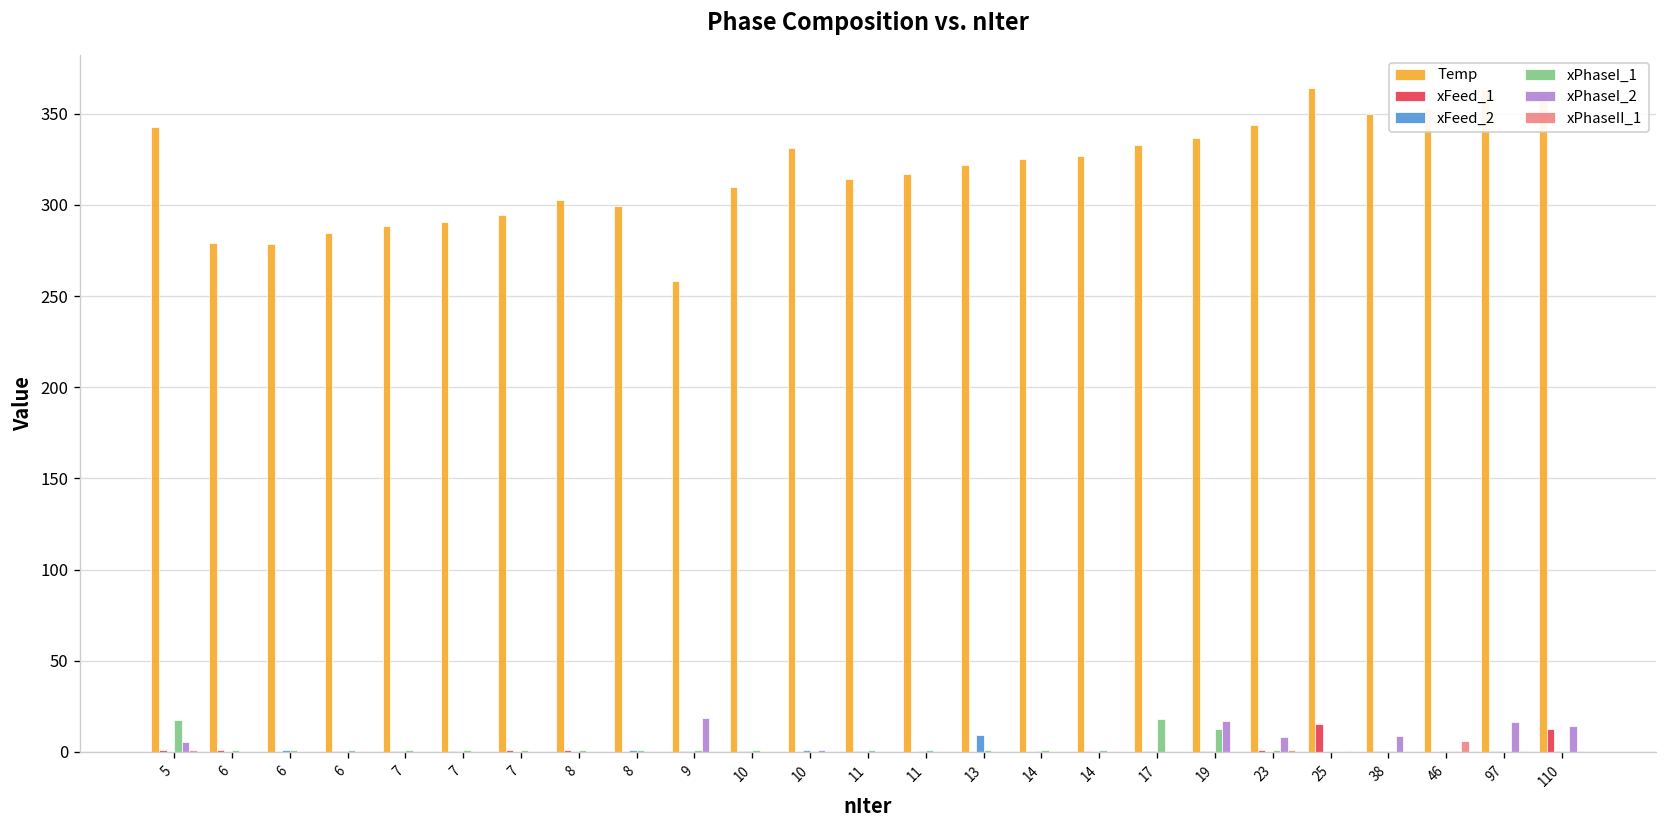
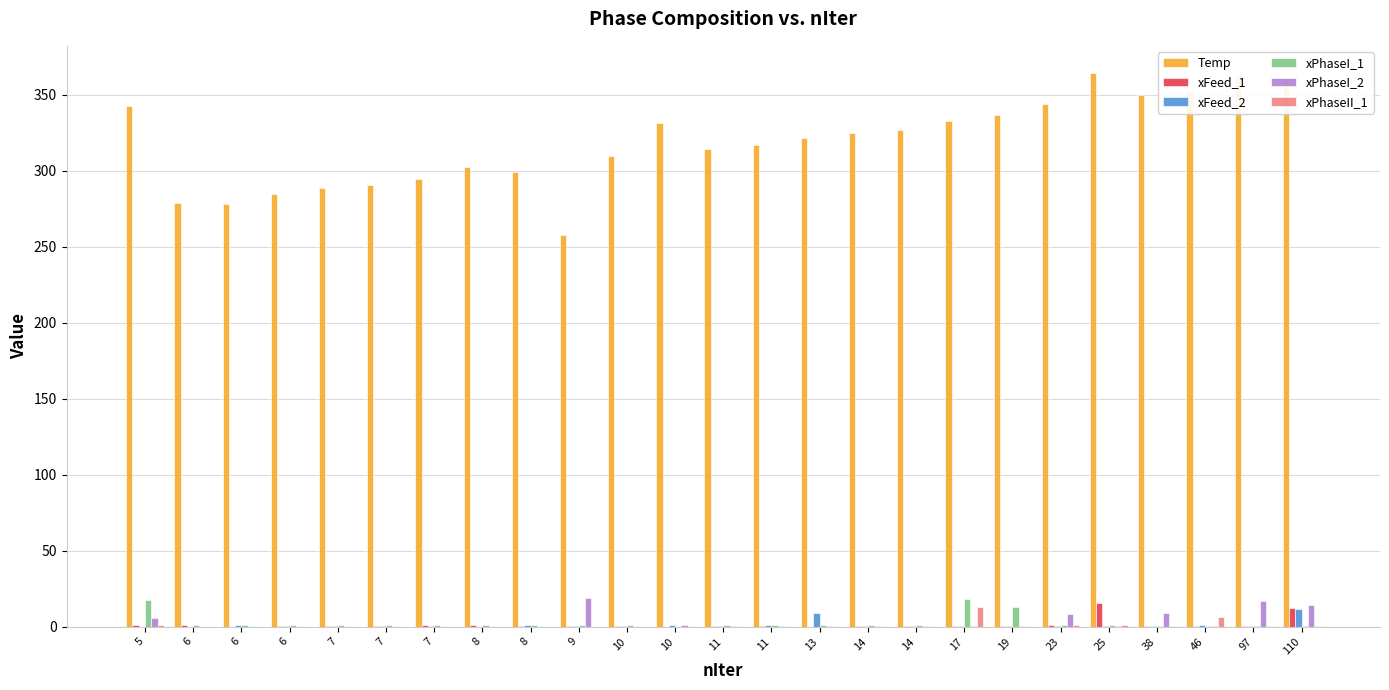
xPhaseII_1, 17: 0 -> 13
xPhaseI_2, 19: 17 -> 0
xFeed_2, 110: 0 -> 12
